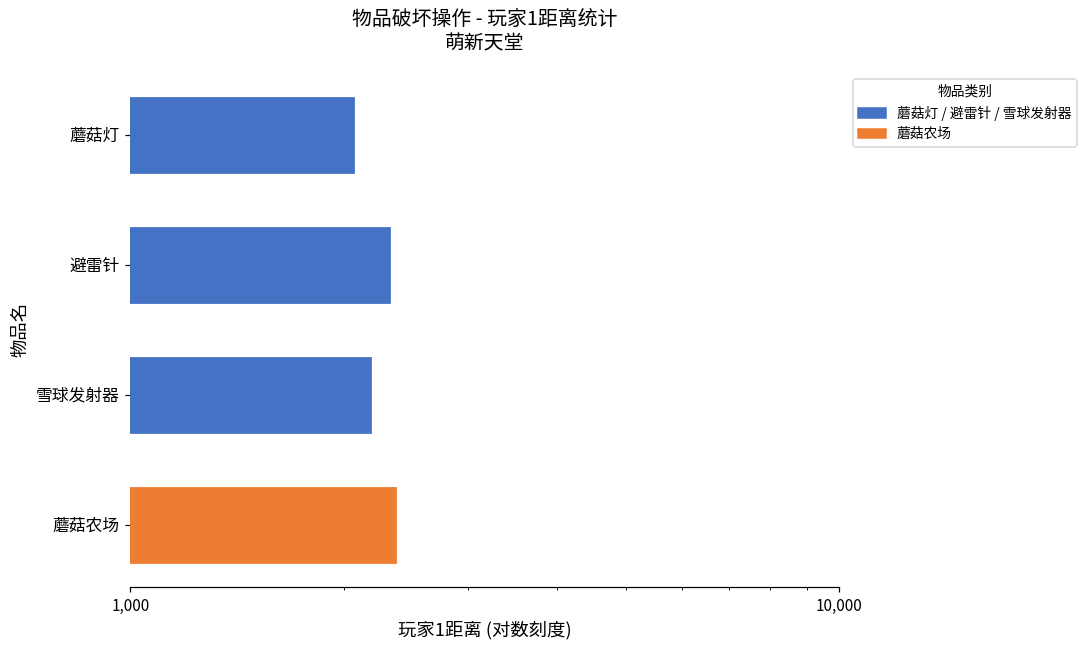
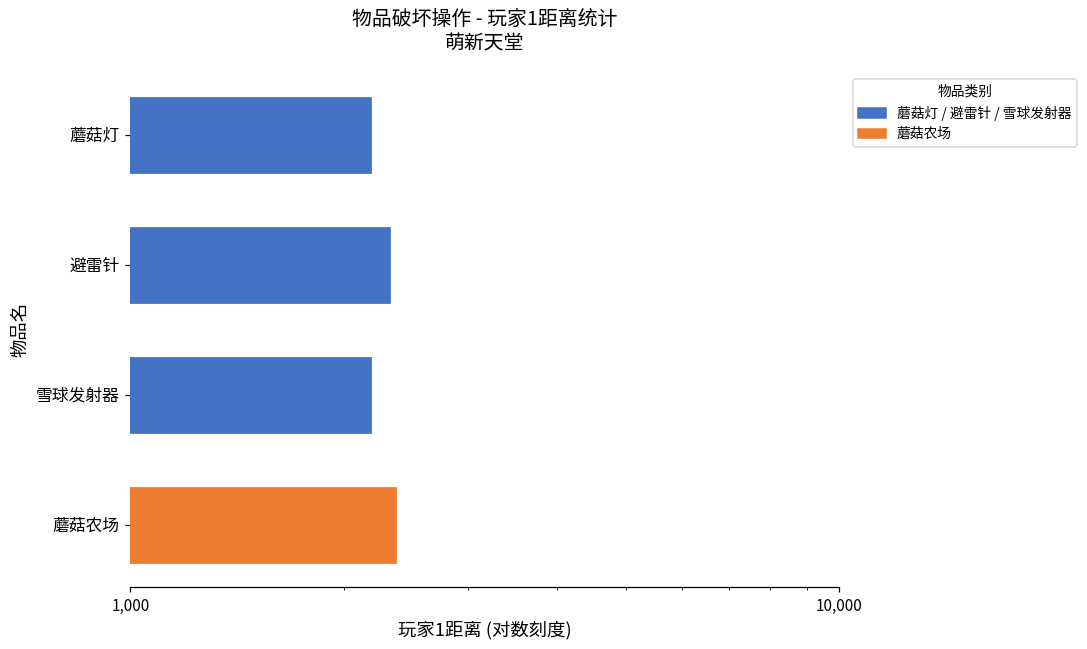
蘑菇灯: 2,070 -> 2,200
